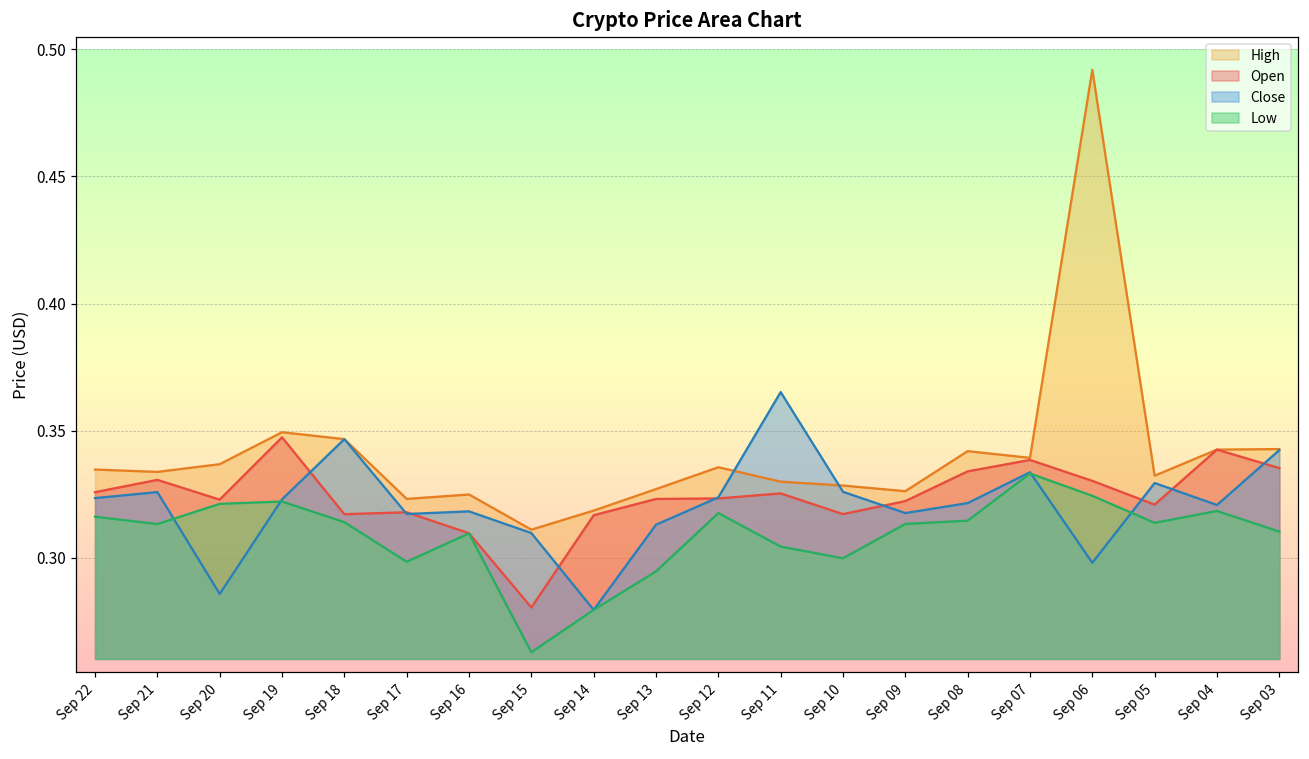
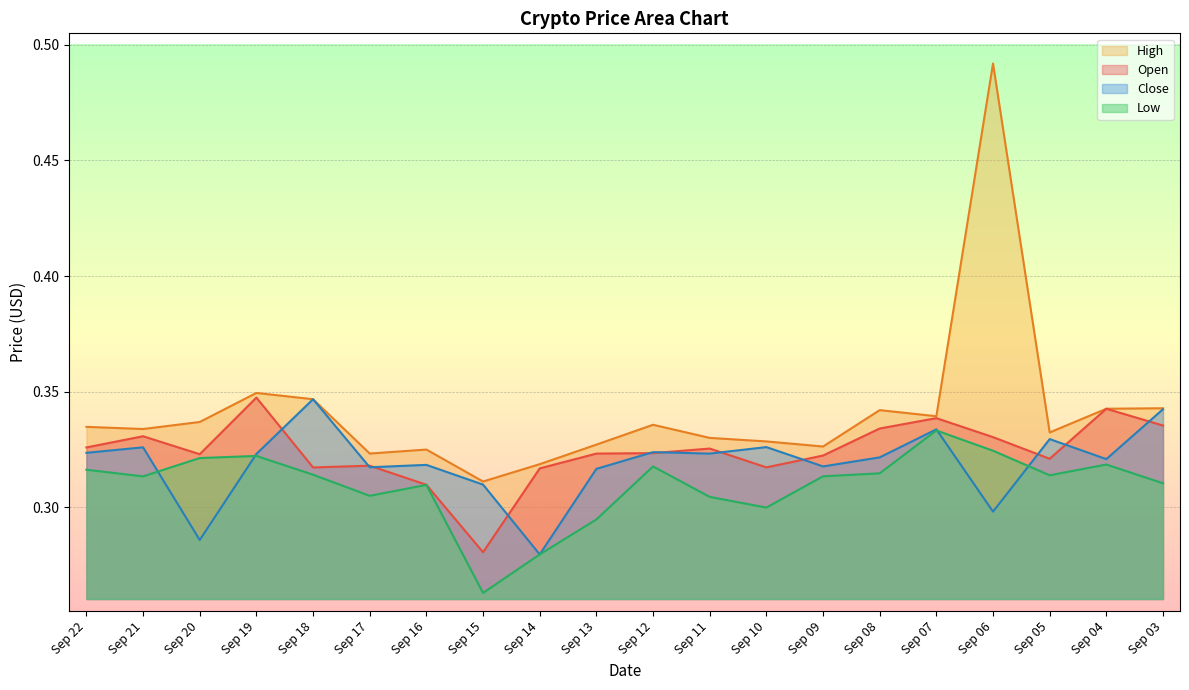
Low, Sep 17: 0.298 -> 0.305
Close, Sep 13: 0.313 -> 0.317
Close, Sep 11: 0.365 -> 0.323
